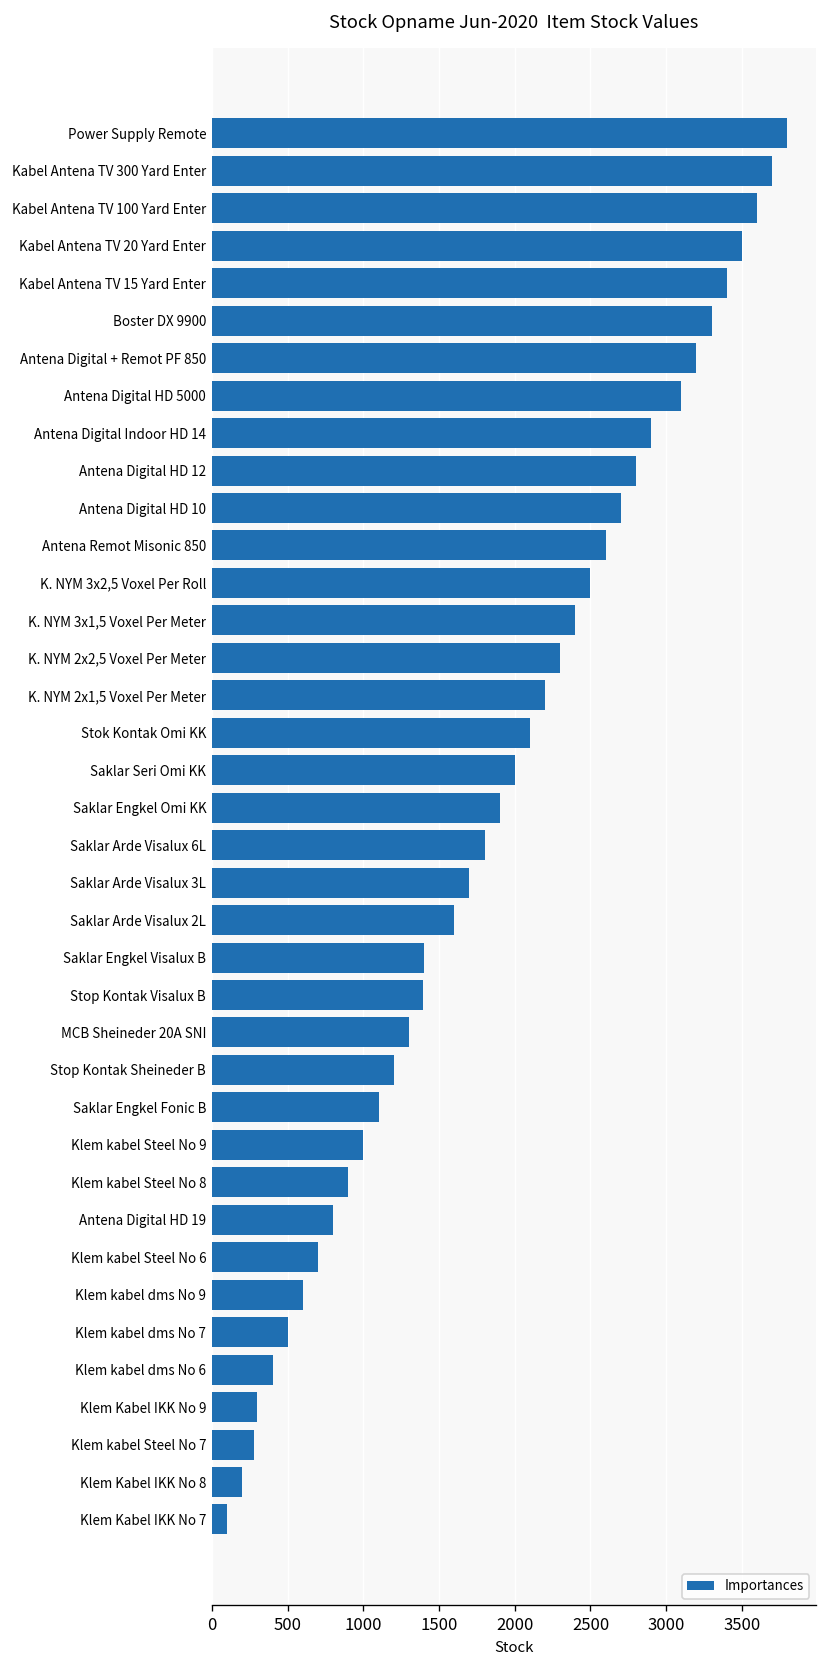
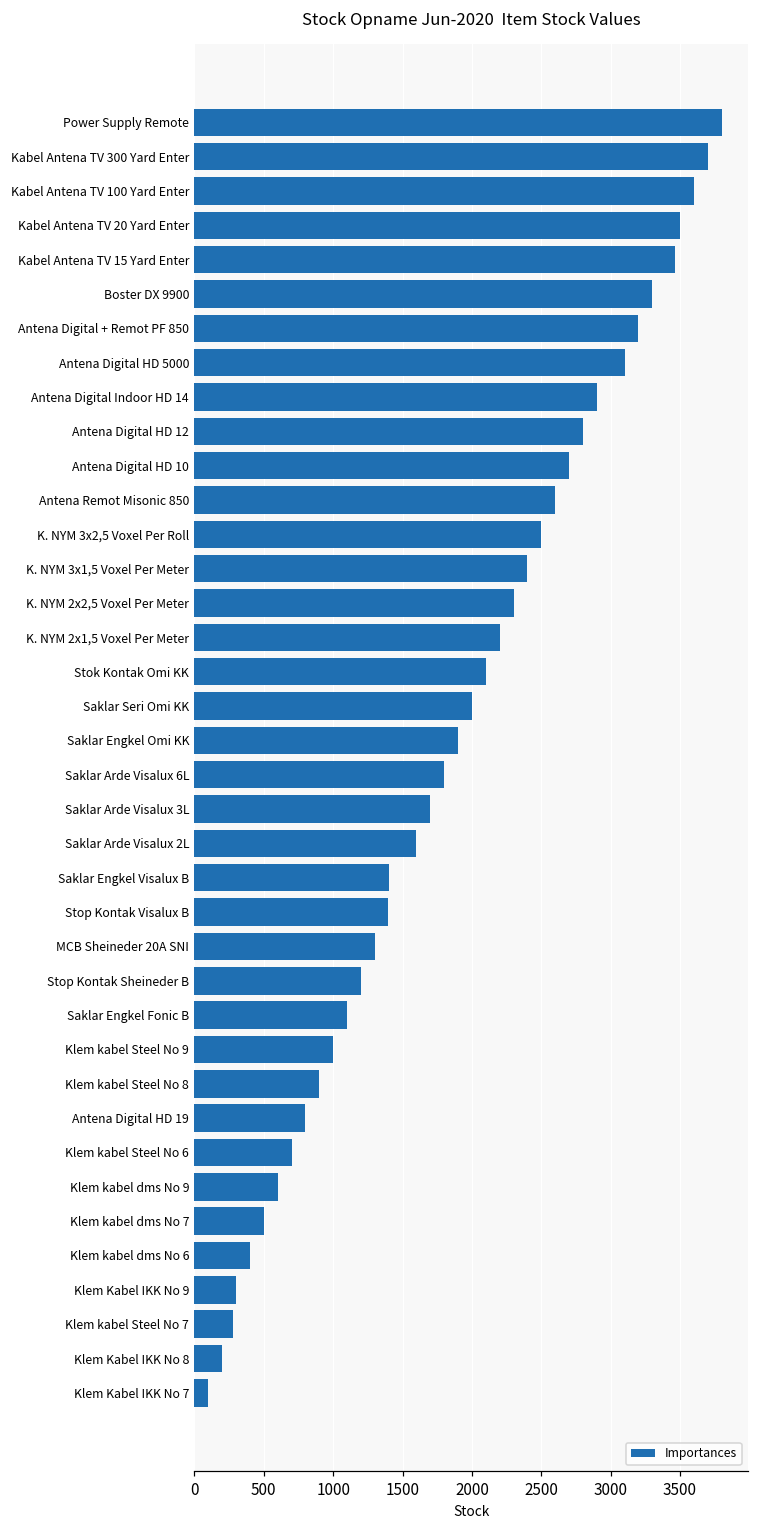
Kabel Antena TV 15 Yard Enter: 3400 -> 3470
